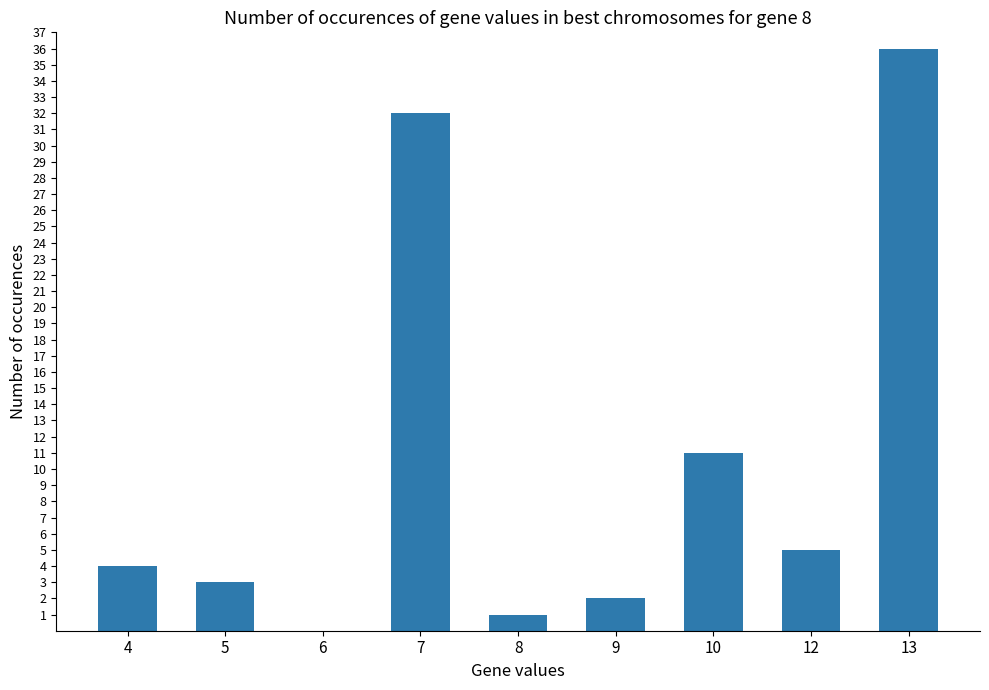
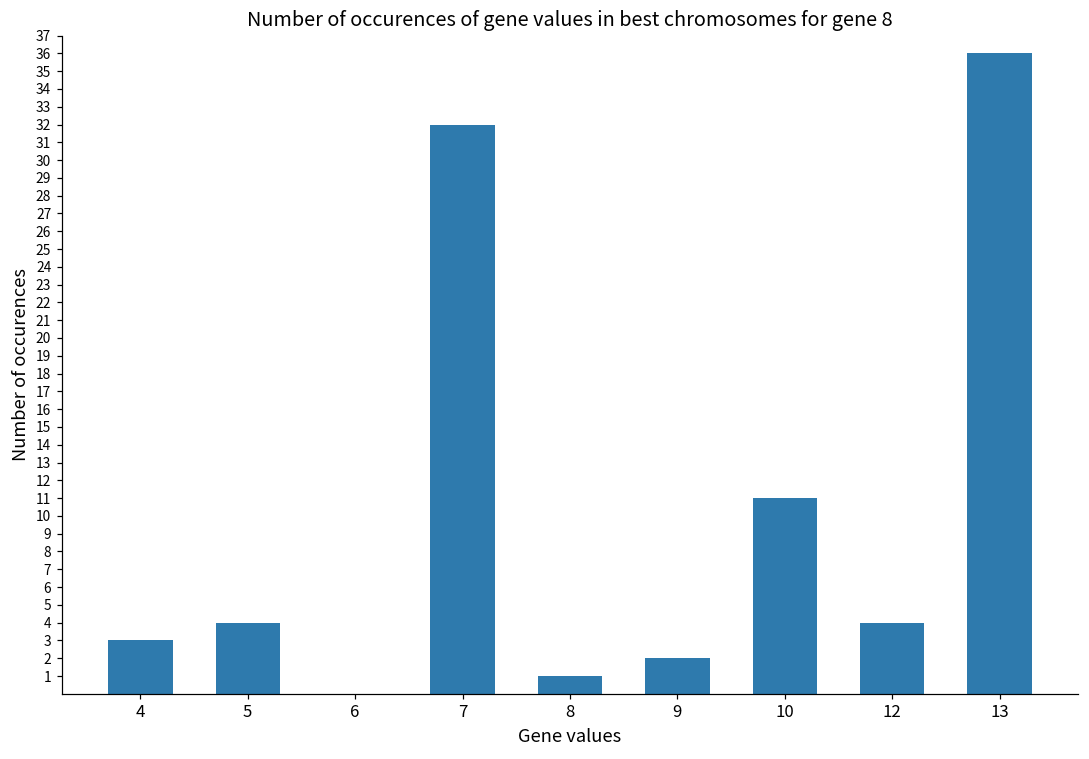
4: 4 -> 3
5: 3 -> 4
12: 5 -> 4
